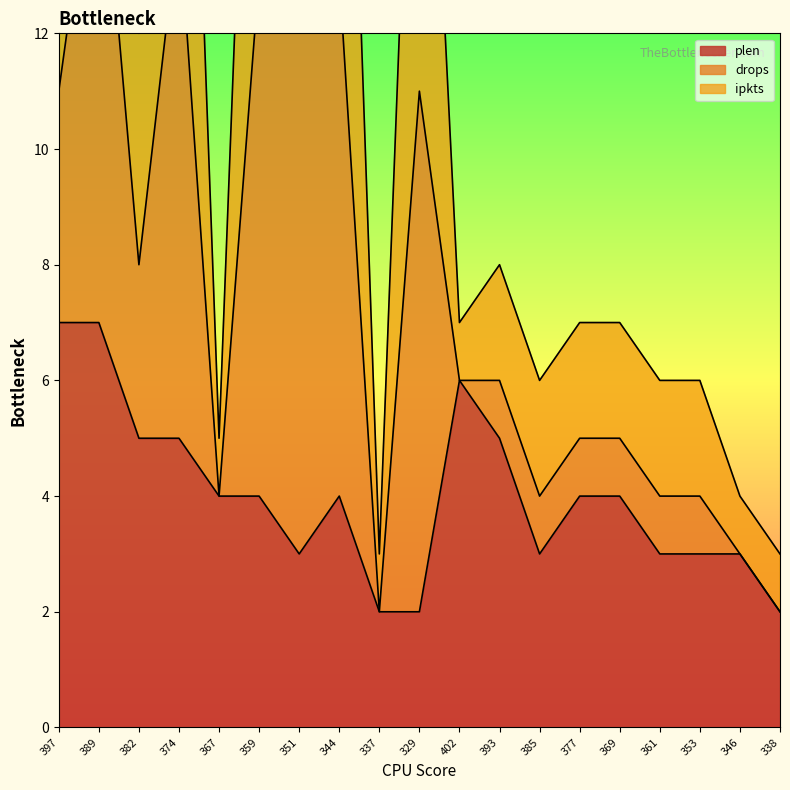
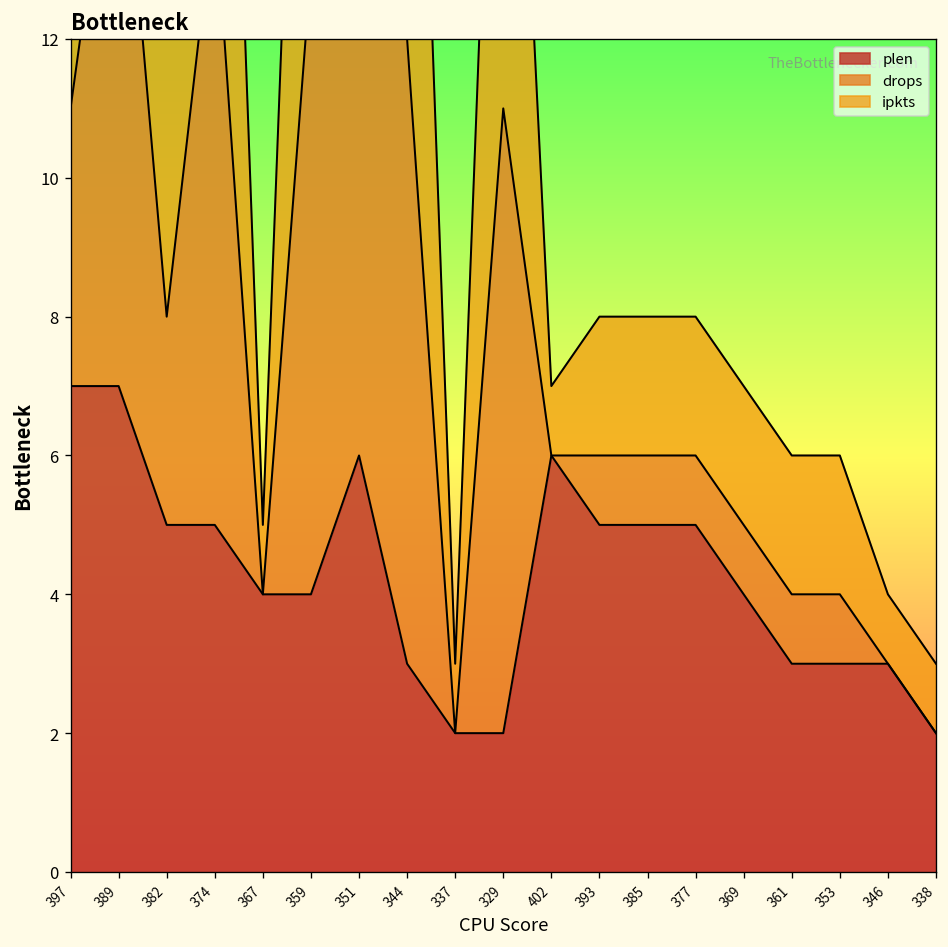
plen, 351: 3 -> 6
plen, 344: 4 -> 3
plen, 385: 3 -> 5
plen, 377: 4 -> 5
